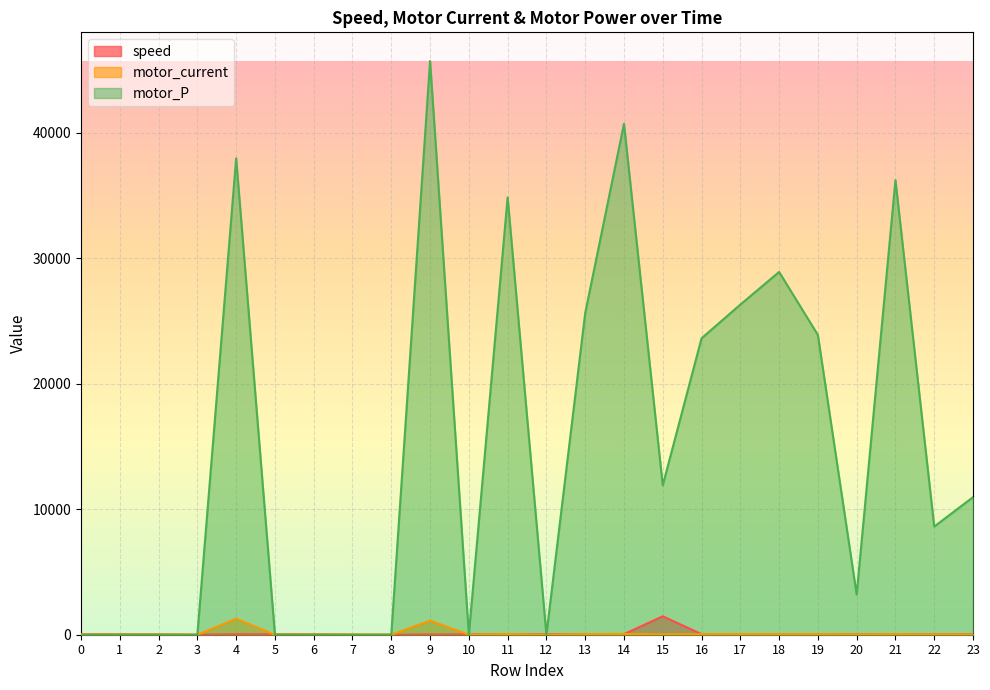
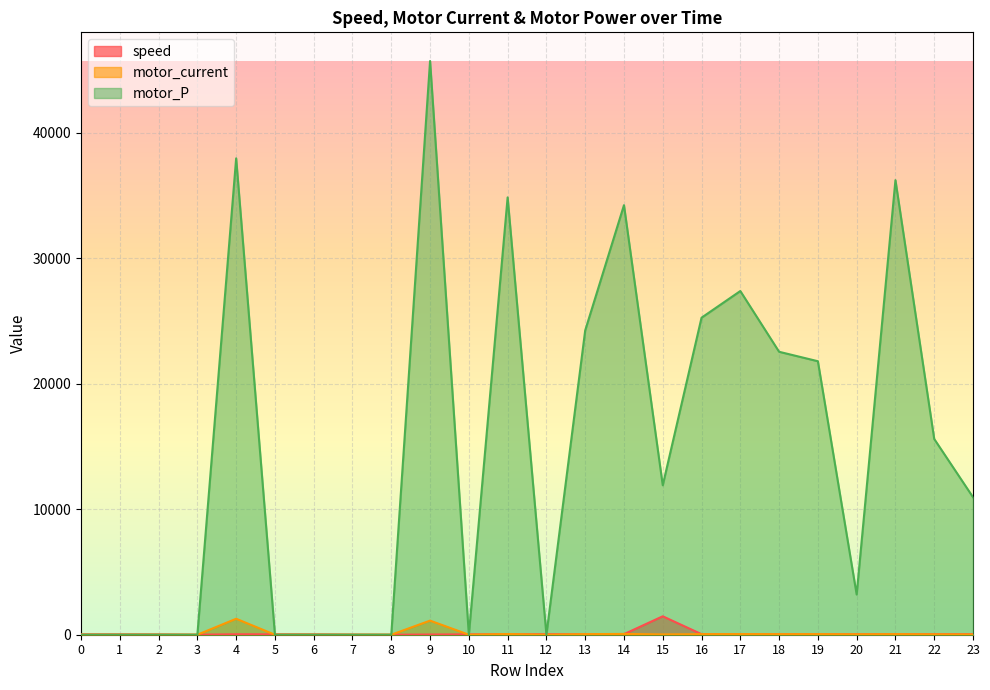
motor_P, 13: 25600 -> 24300
motor_P, 14: 40700 -> 34200
motor_P, 16: 23600 -> 25300
motor_P, 17: 26300 -> 27400
motor_P, 18: 28900 -> 22600
motor_P, 19: 23900 -> 21800
motor_P, 22: 8600 -> 15600
